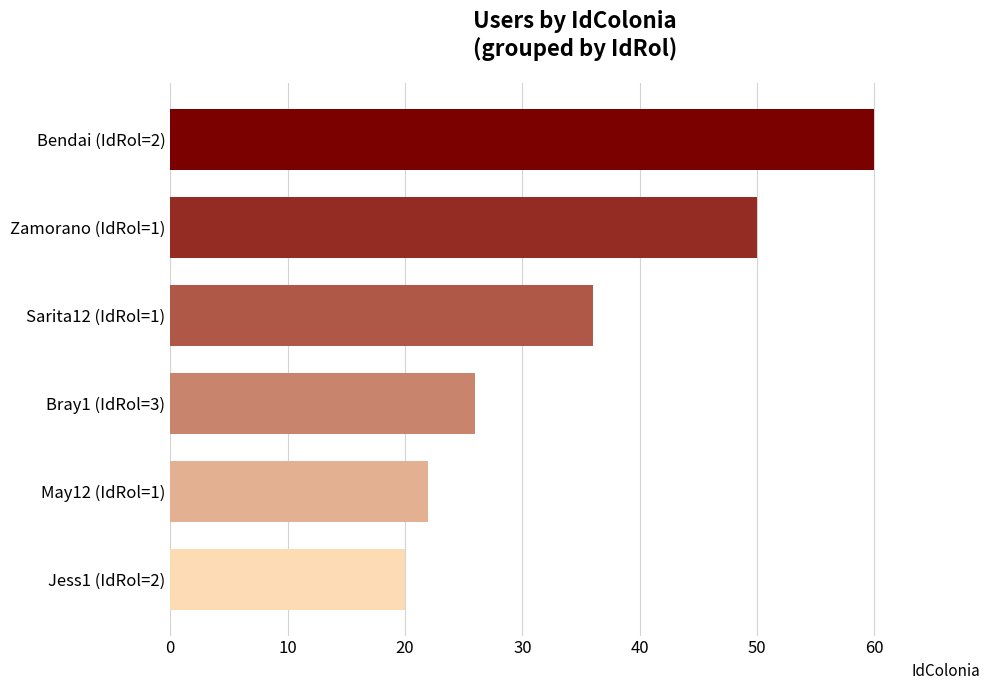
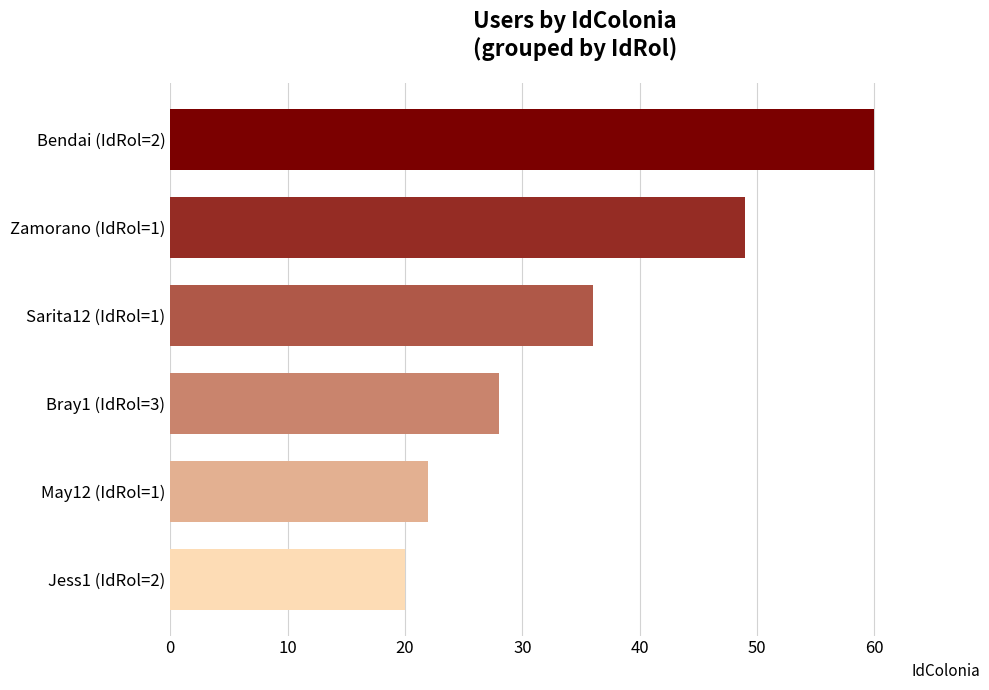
Zamorano (IdRol=1): 50 -> 49
Bray1 (IdRol=3): 26 -> 28
